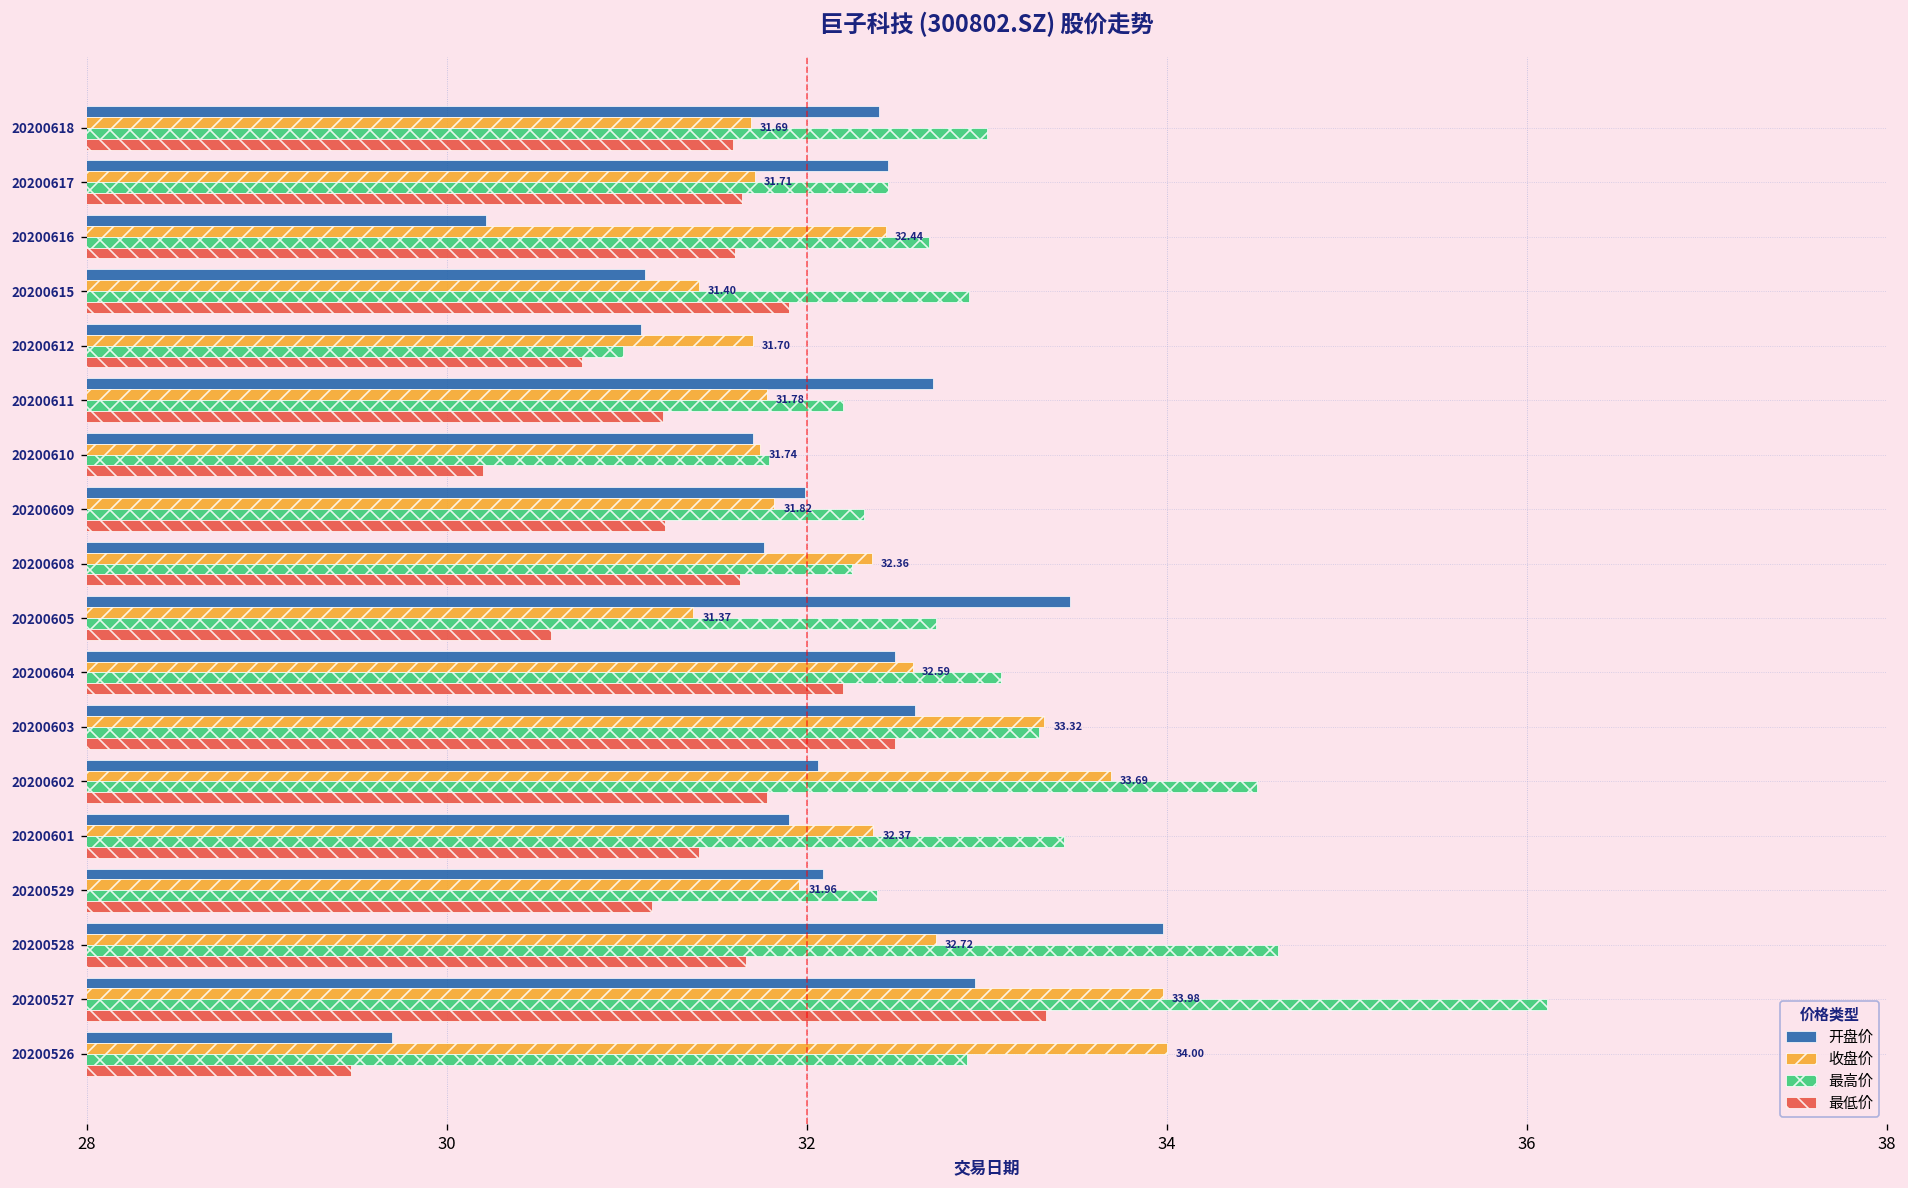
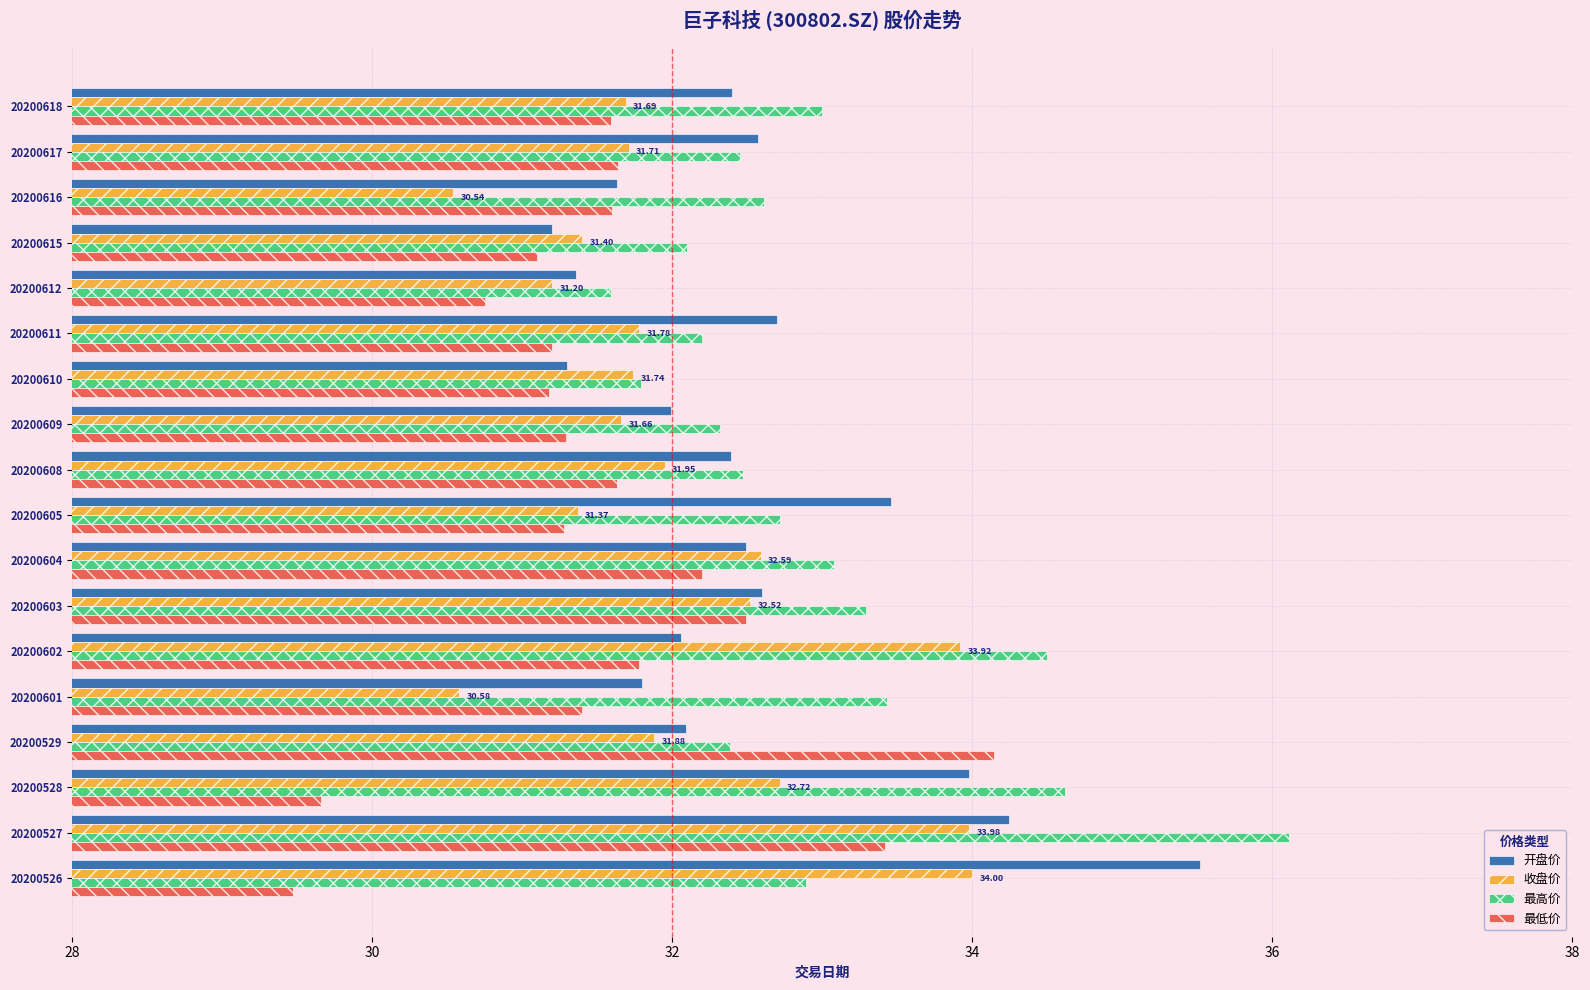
开盘价, 20200617: 32.45 -> 32.57
开盘价, 20200616: 30.22 -> 31.63
收盘价, 20200616: 32.44 -> 30.54
最高价, 20200616: 32.68 -> 32.61
开盘价, 20200615: 31.1 -> 31.2
最高价, 20200615: 32.9 -> 32.1
最低价, 20200615: 31.9 -> 31.1
开盘价, 20200612: 31.08 -> 31.36
收盘价, 20200612: 31.70 -> 31.20
最高价, 20200612: 30.98 -> 31.59
开盘价, 20200610: 31.7 -> 31.3
最低价, 20200610: 30.20 -> 31.18
收盘价, 20200609: 31.82 -> 31.66
最低价, 20200609: 31.21 -> 31.29
开盘价, 20200608: 31.76 -> 32.39
收盘价, 20200608: 32.36 -> 31.95
最高价, 20200608: 32.25 -> 32.47
最低价, 20200605: 30.58 -> 31.28
收盘价, 20200603: 33.32 -> 32.52
收盘价, 20200602: 33.69 -> 33.92
开盘价, 20200601: 31.9 -> 31.8
收盘价, 20200601: 32.37 -> 30.58
收盘价, 20200529: 31.96 -> 31.88
最低价, 20200529: 31.14 -> 34.14
最低价, 20200528: 31.66 -> 29.66
开盘价, 20200527: 32.94 -> 34.25
最低价, 20200527: 33.33 -> 33.42
开盘价, 20200526: 29.69 -> 35.52
